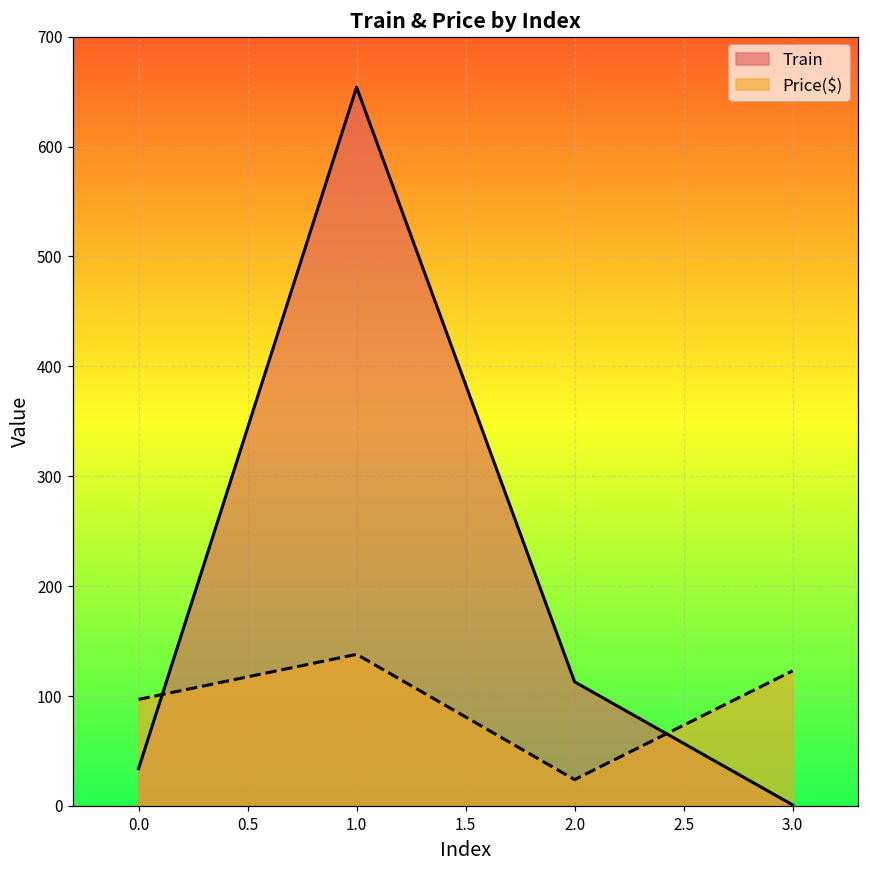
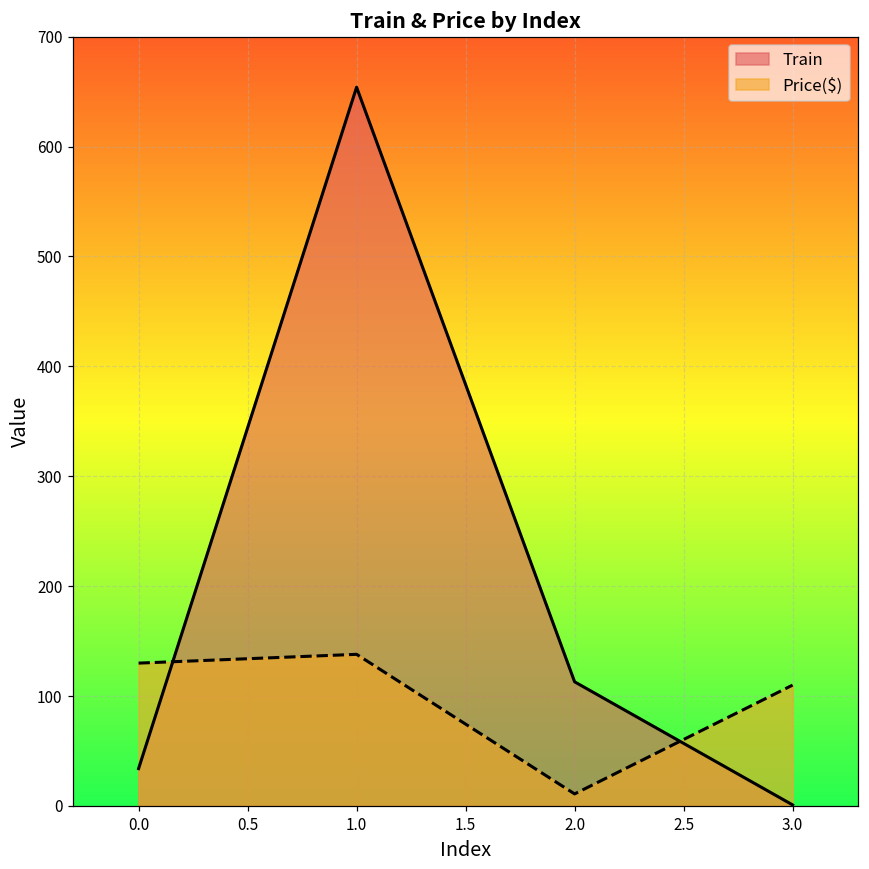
Price($), 0.0: 100 -> 130
Price($), 2.0: 20 -> 10
Price($), 3.0: 120 -> 110
